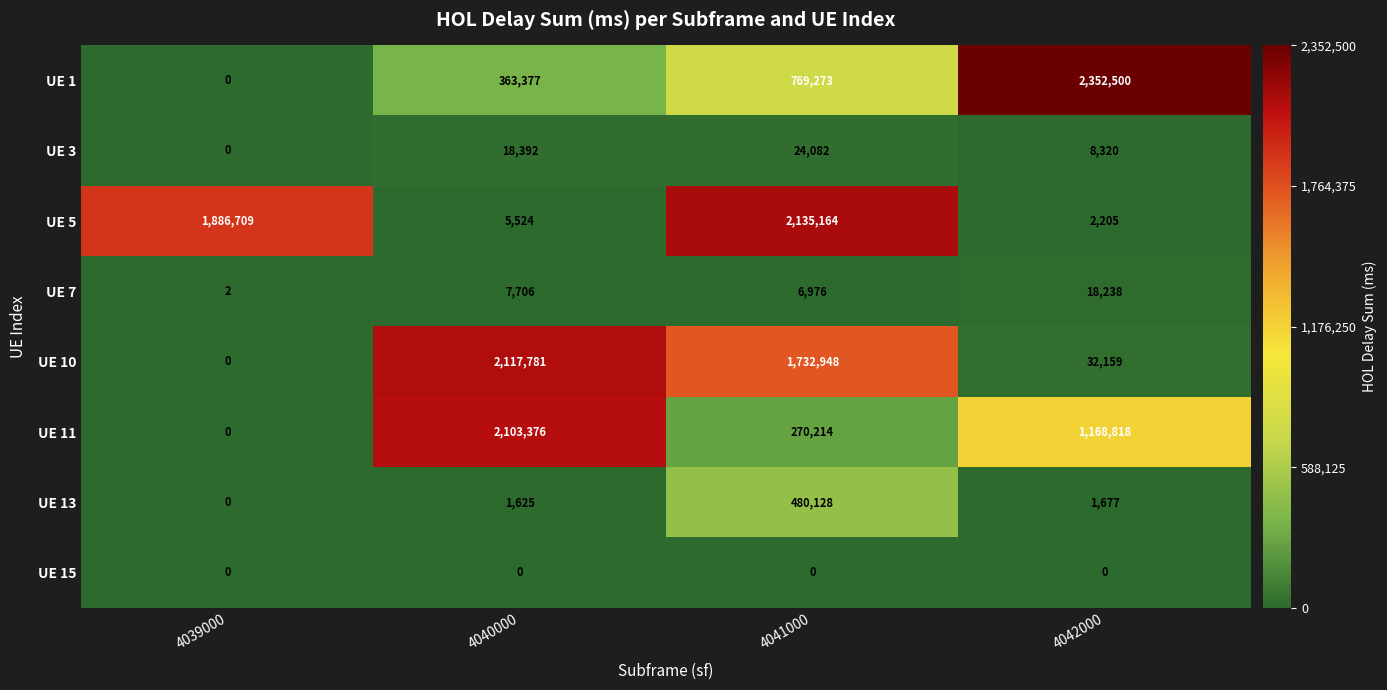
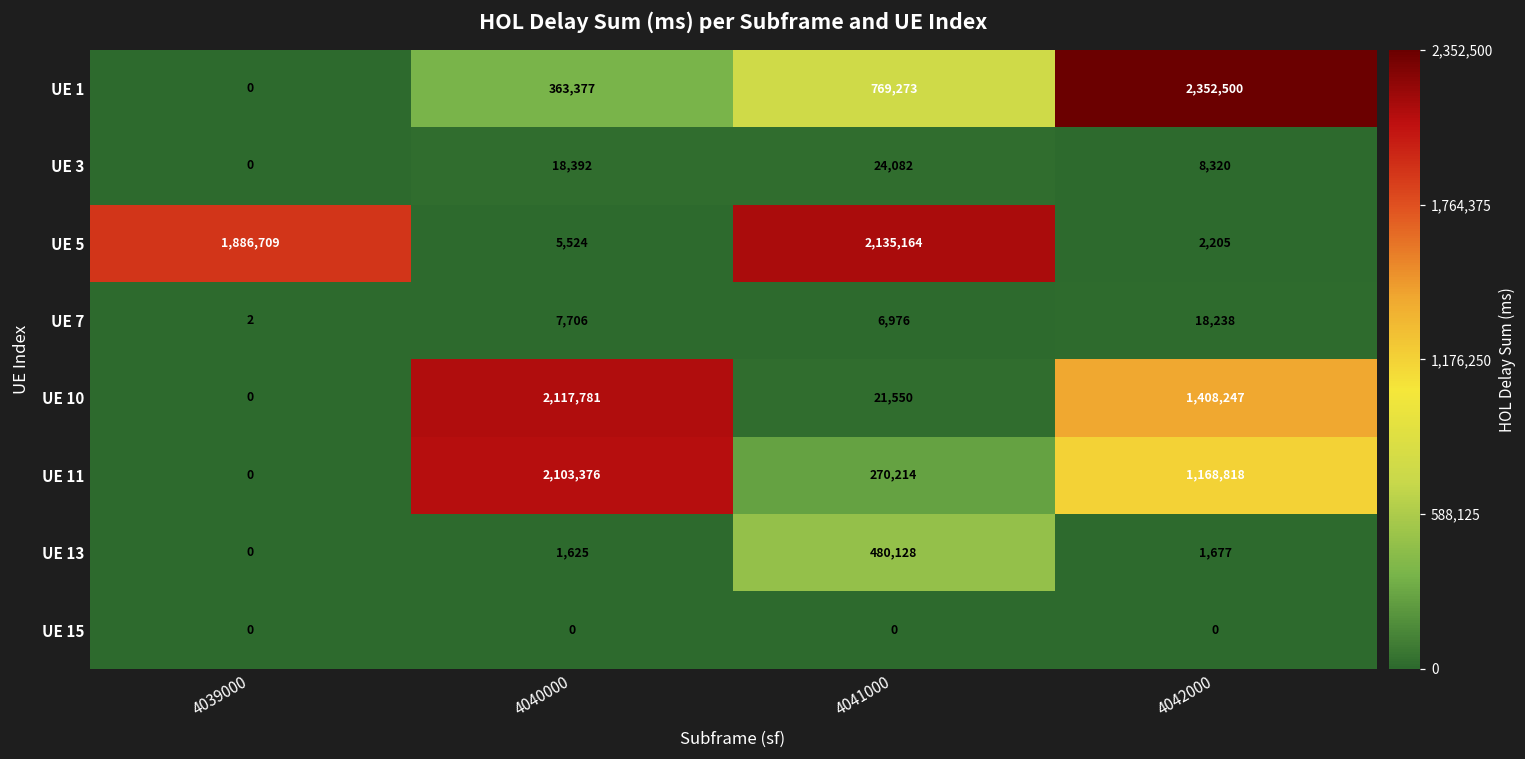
UE 10, 4041000: 1,732,948 -> 21,550
UE 10, 4042000: 32,159 -> 1,408,247
